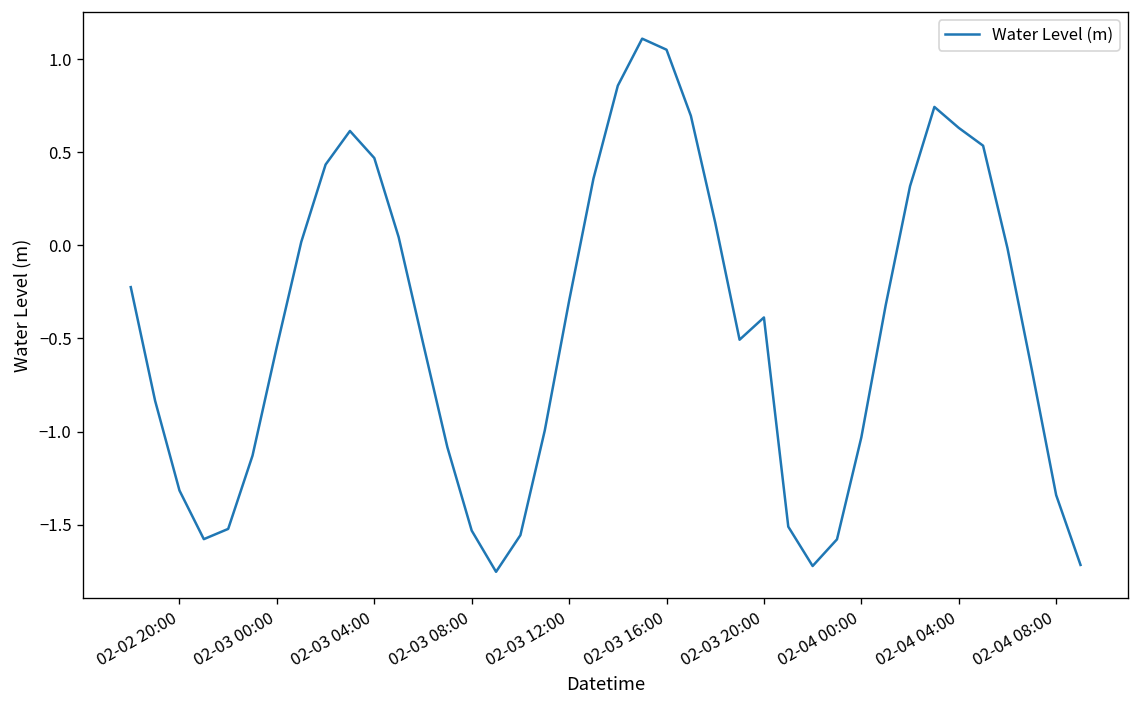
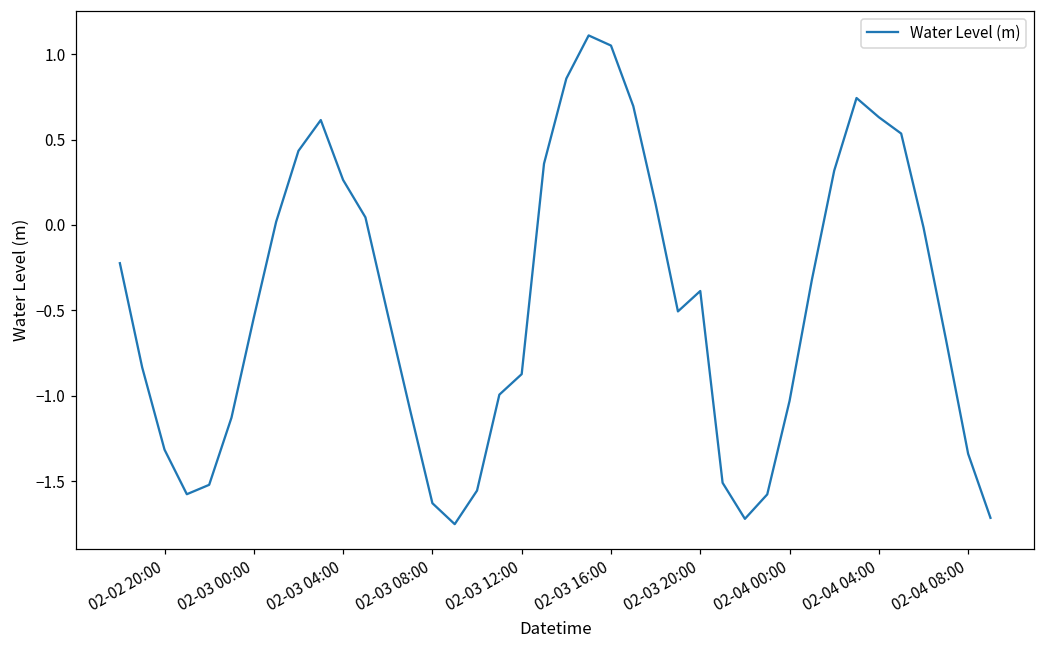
02-03 04:00: 0.47 -> 0.26
02-03 08:00: -1.53 -> -1.63
02-03 12:00: -0.30 -> -0.87
